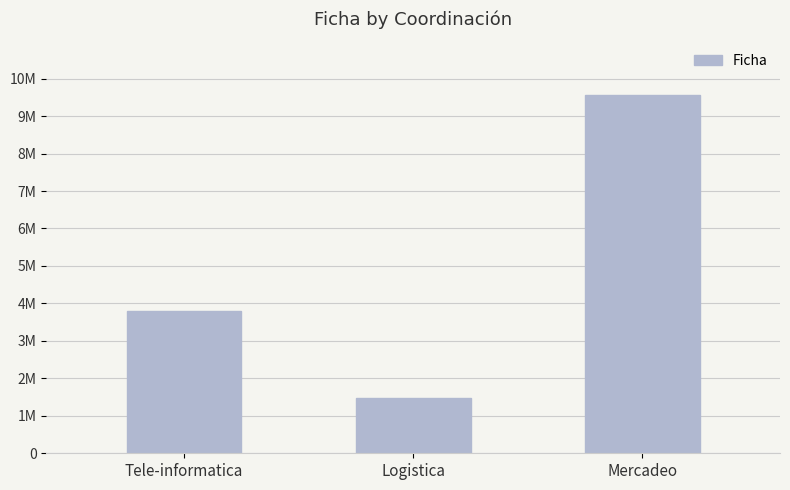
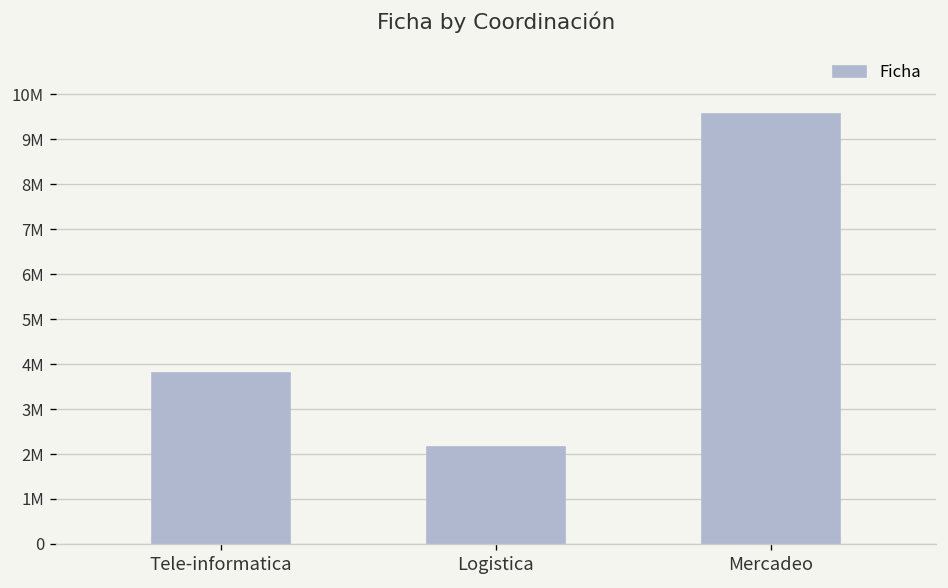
Logistica: 1500000 -> 2200000
